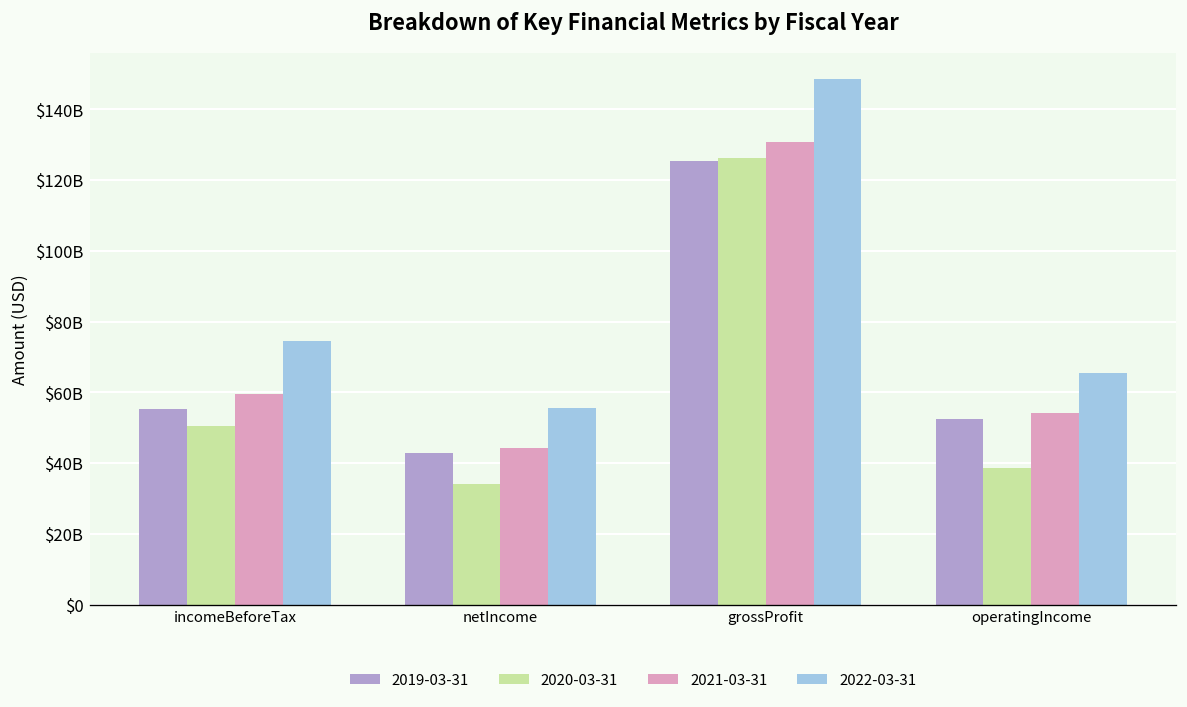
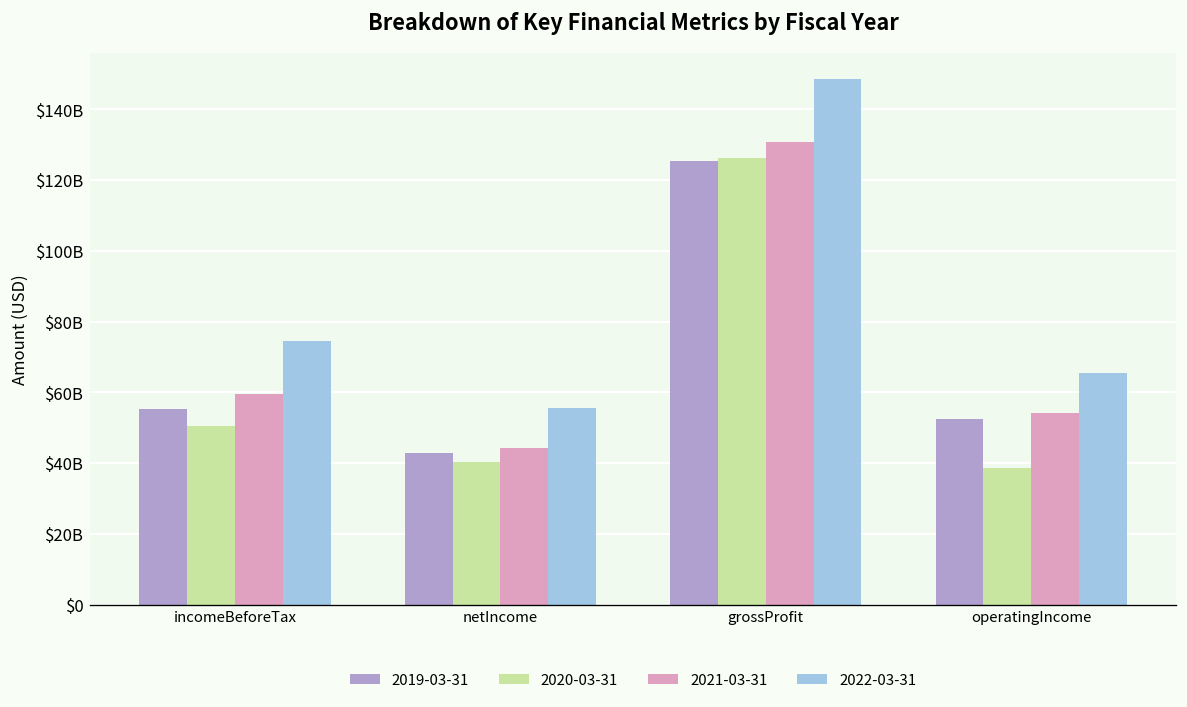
2020-03-31, netIncome: $34000000000 -> $40000000000
